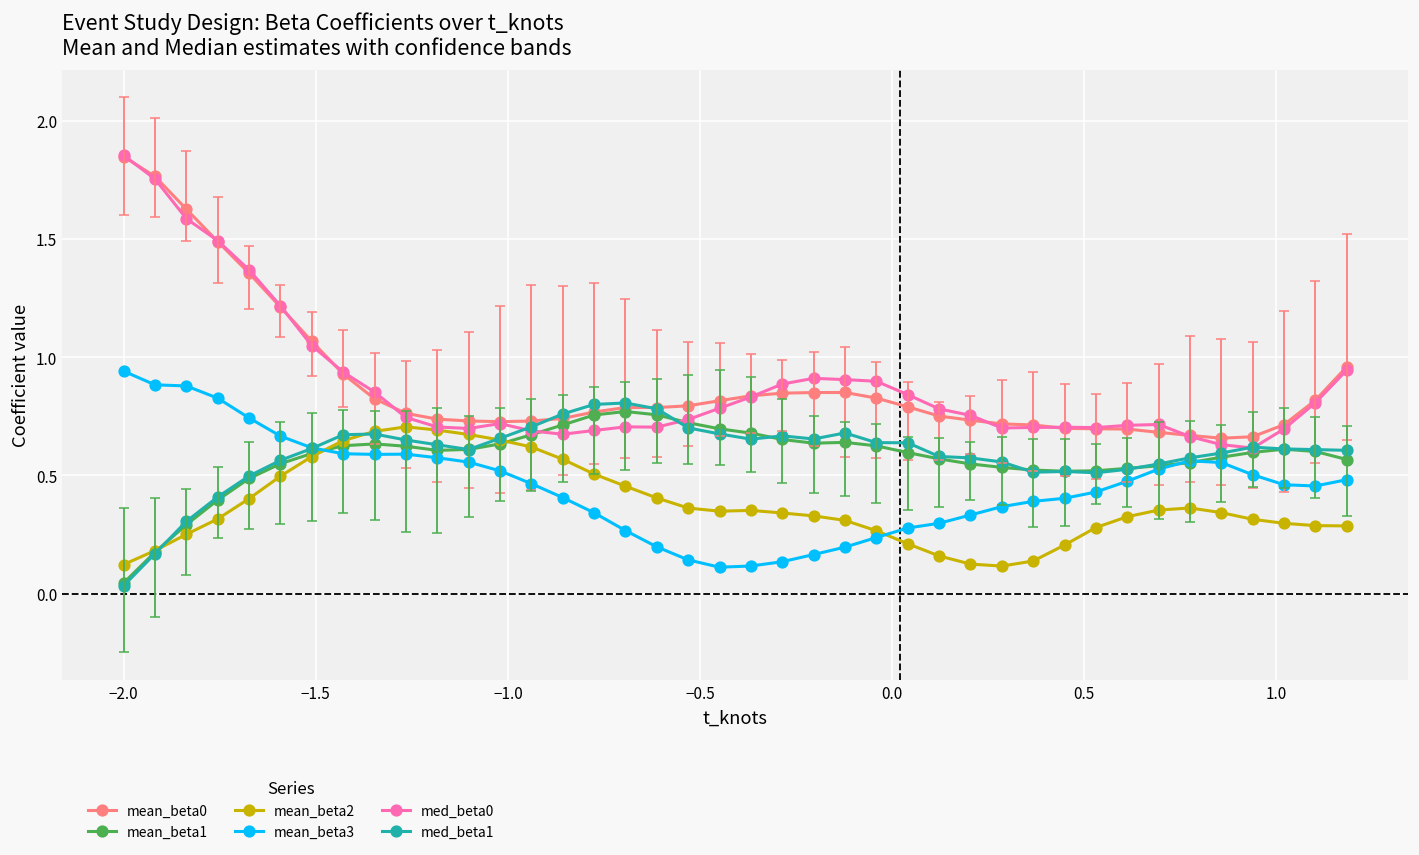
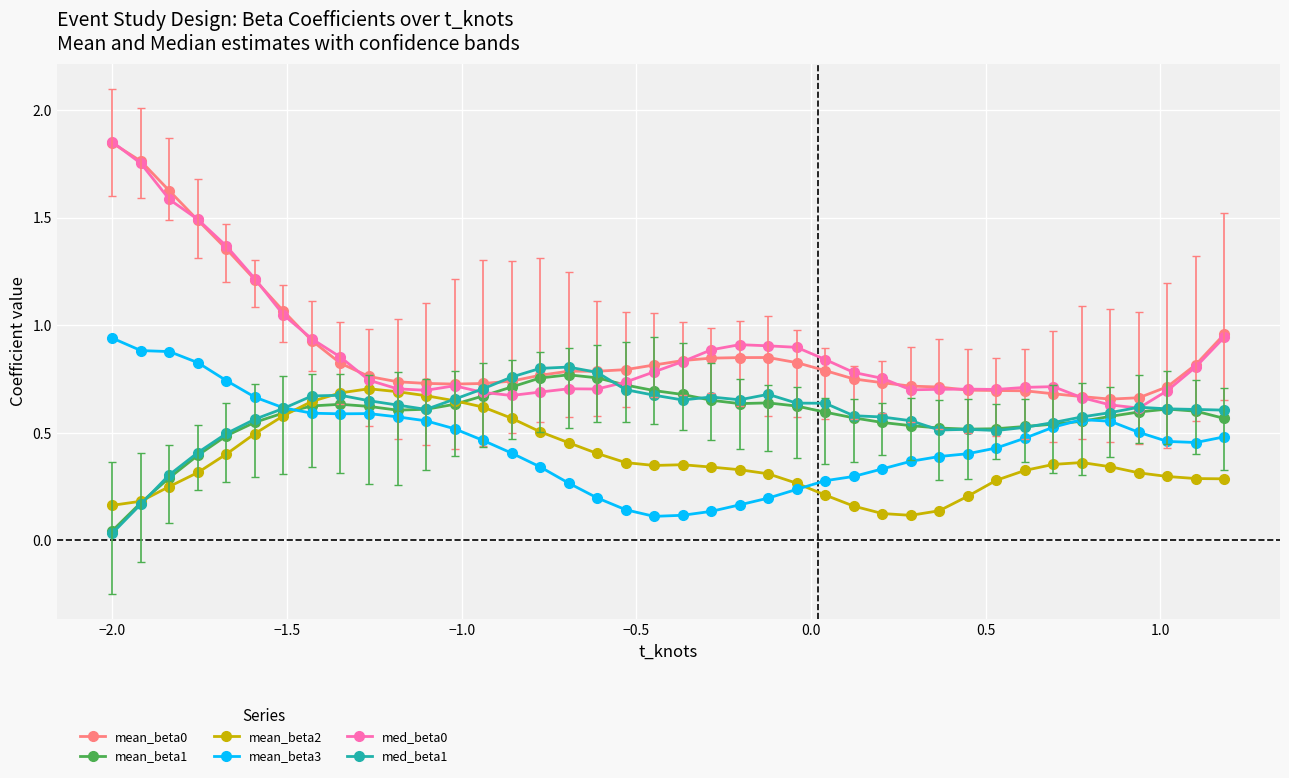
mean_beta2, −2.0: 0.12 -> 0.16
